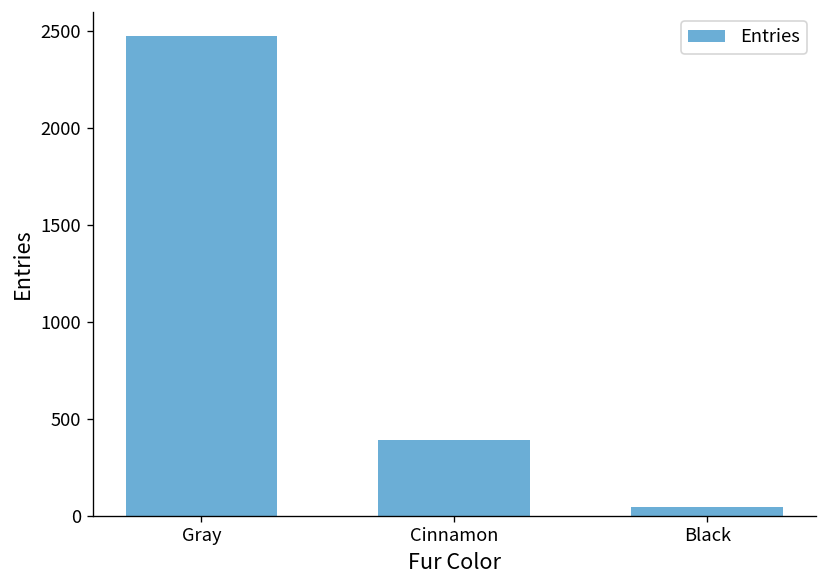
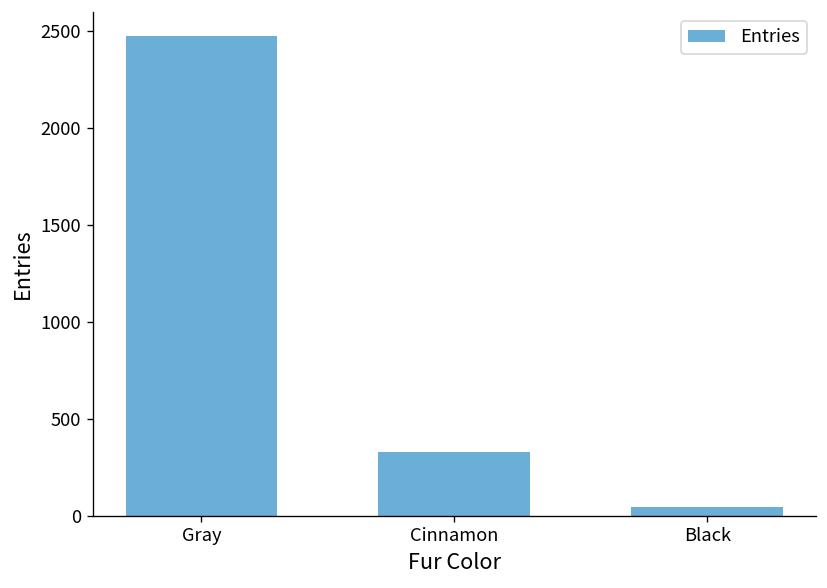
Cinnamon: 390 -> 330
